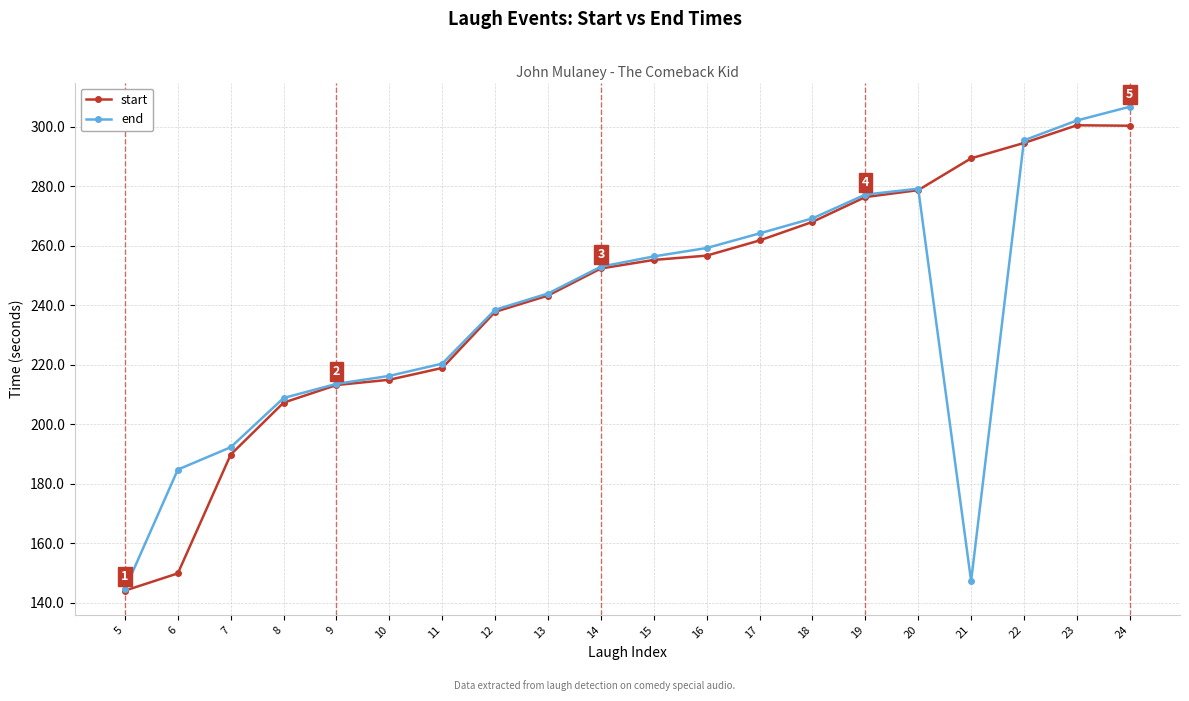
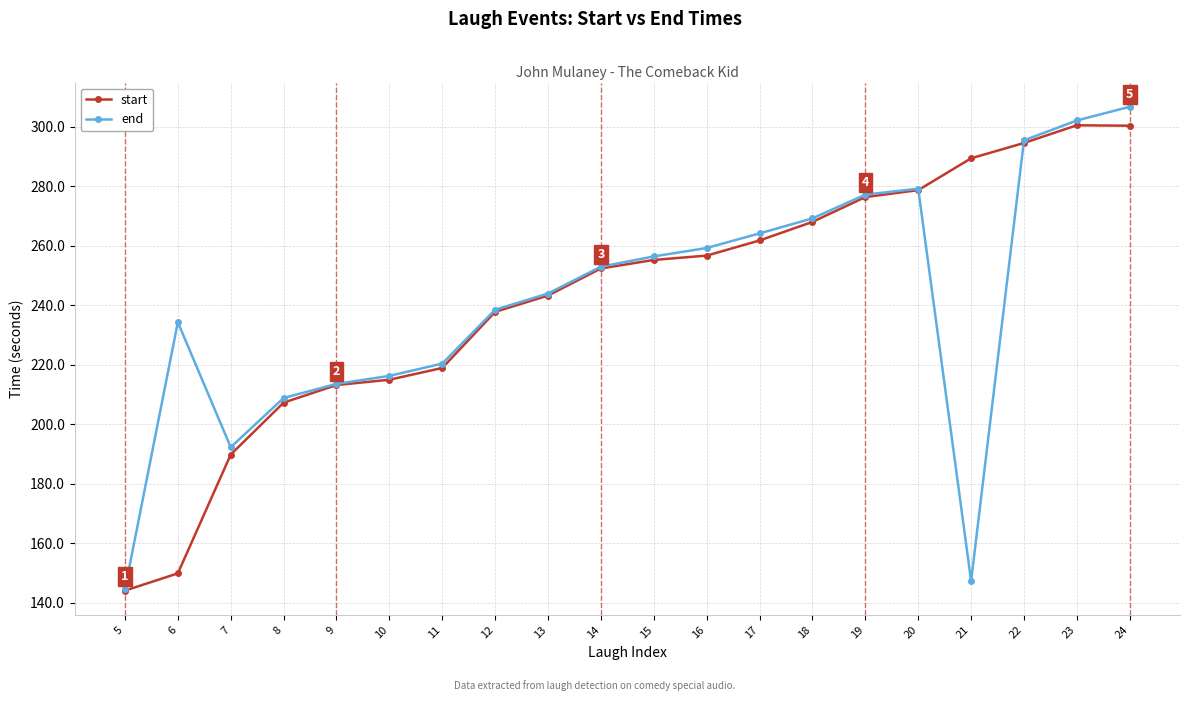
end, 6: 185 -> 234
